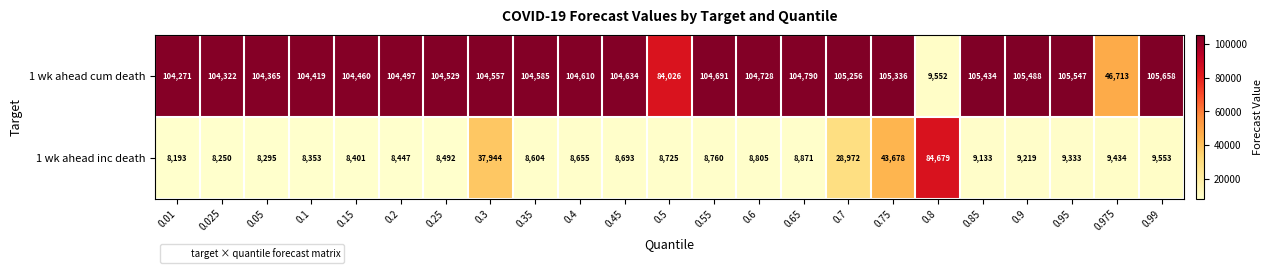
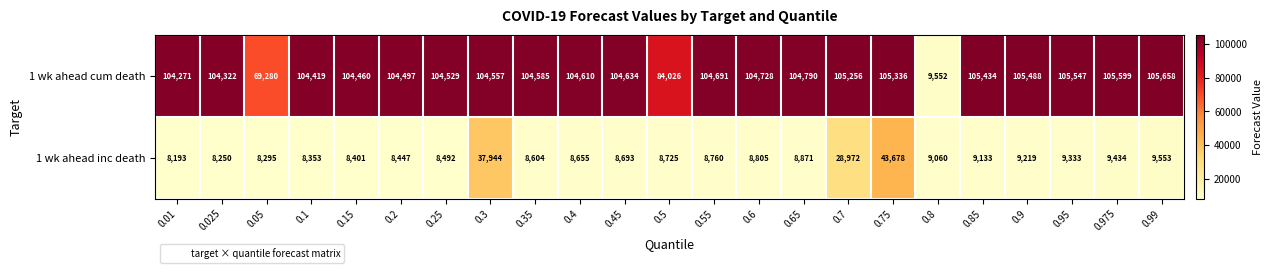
1 wk ahead cum death, 0.05: 104,365 -> 69,280
1 wk ahead cum death, 0.975: 46,713 -> 105,599
1 wk ahead inc death, 0.8: 84,679 -> 9,060
